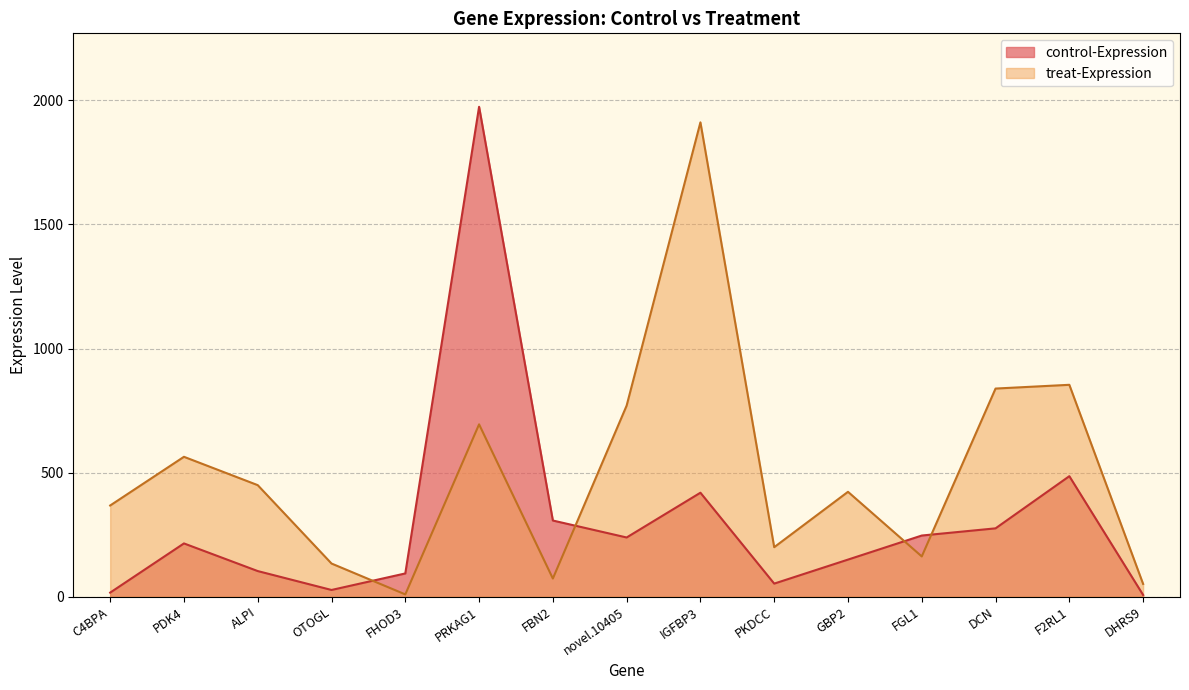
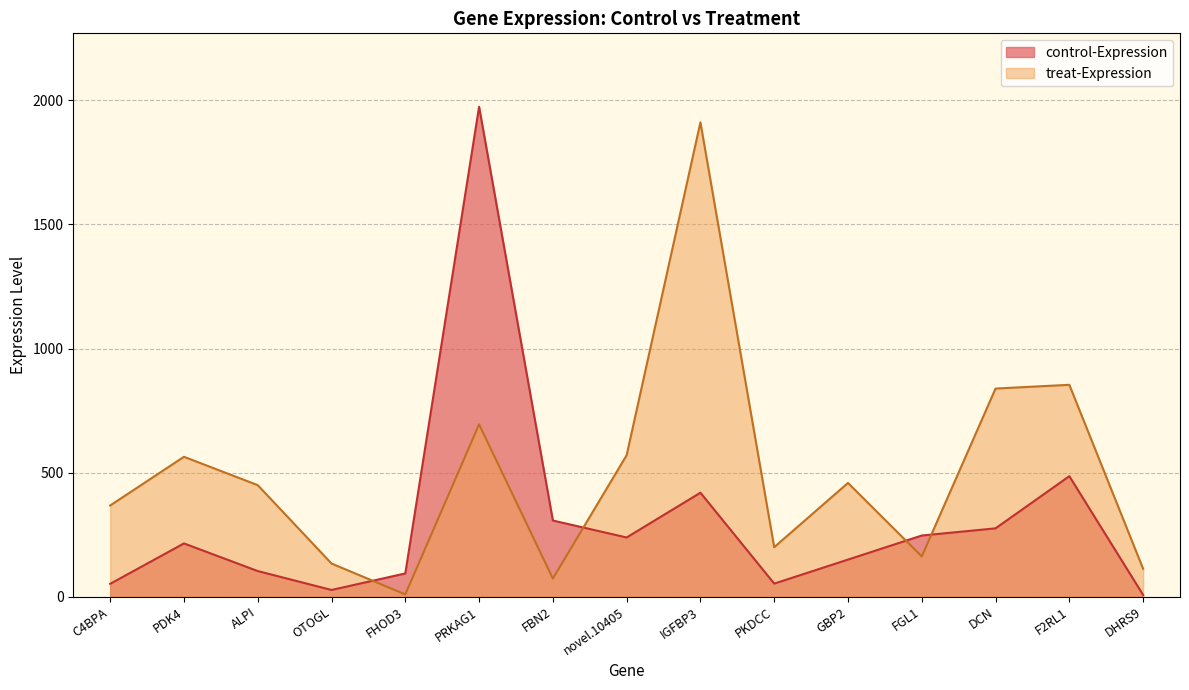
control-Expression, C4BPA: 20 -> 50
treat-Expression, novel.10405: 770 -> 570
treat-Expression, GBP2: 420 -> 460
treat-Expression, DHRS9: 50 -> 110
